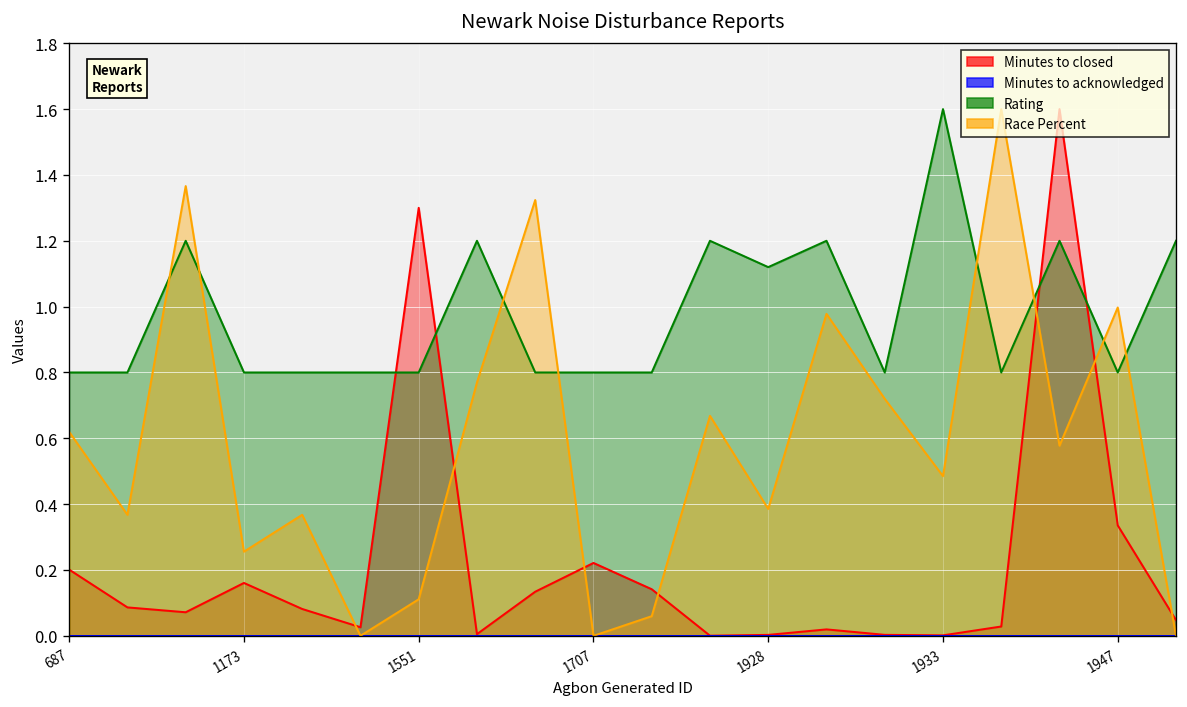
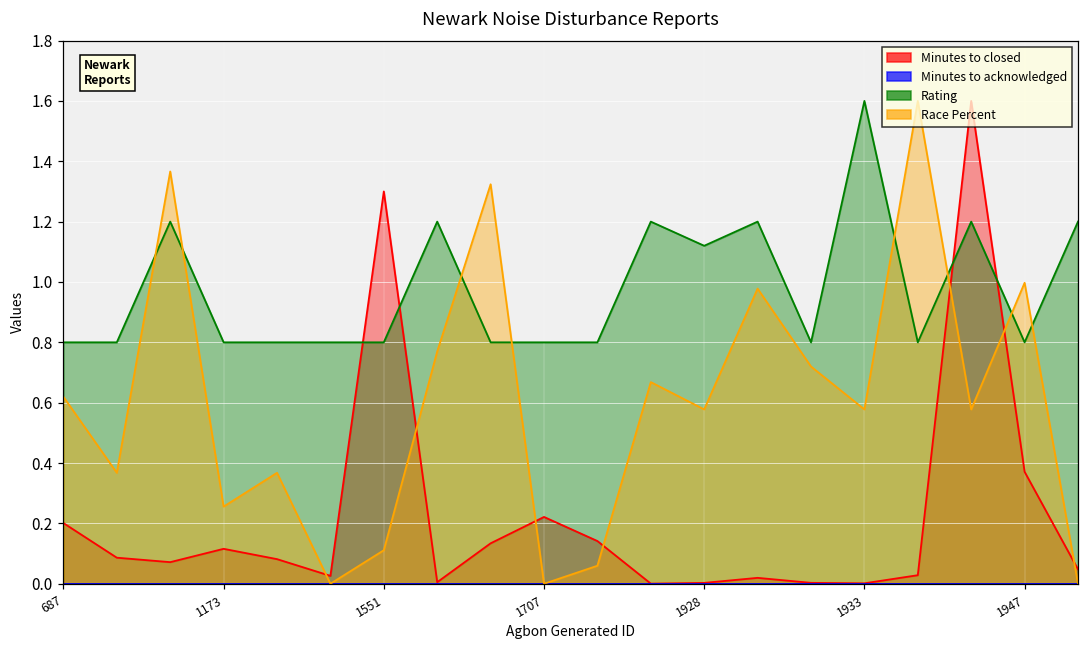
Minutes to closed, 1173: 0.16 -> 0.12
Race Percent, 1928: 0.39 -> 0.58
Race Percent, 1933: 0.49 -> 0.58
Minutes to closed, 1947: 0.34 -> 0.37
